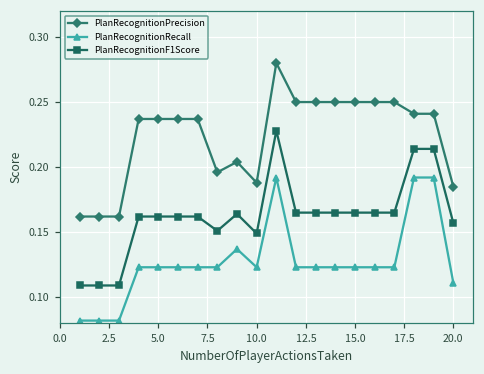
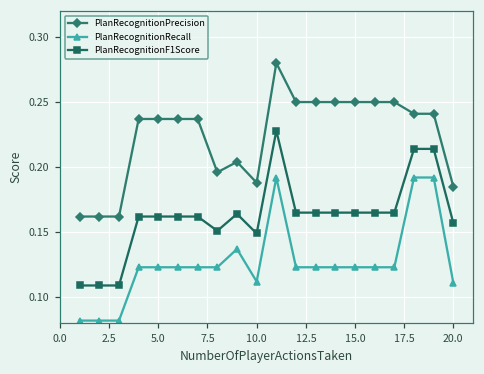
PlanRecognitionRecall, 10.0: 0.123 -> 0.112
